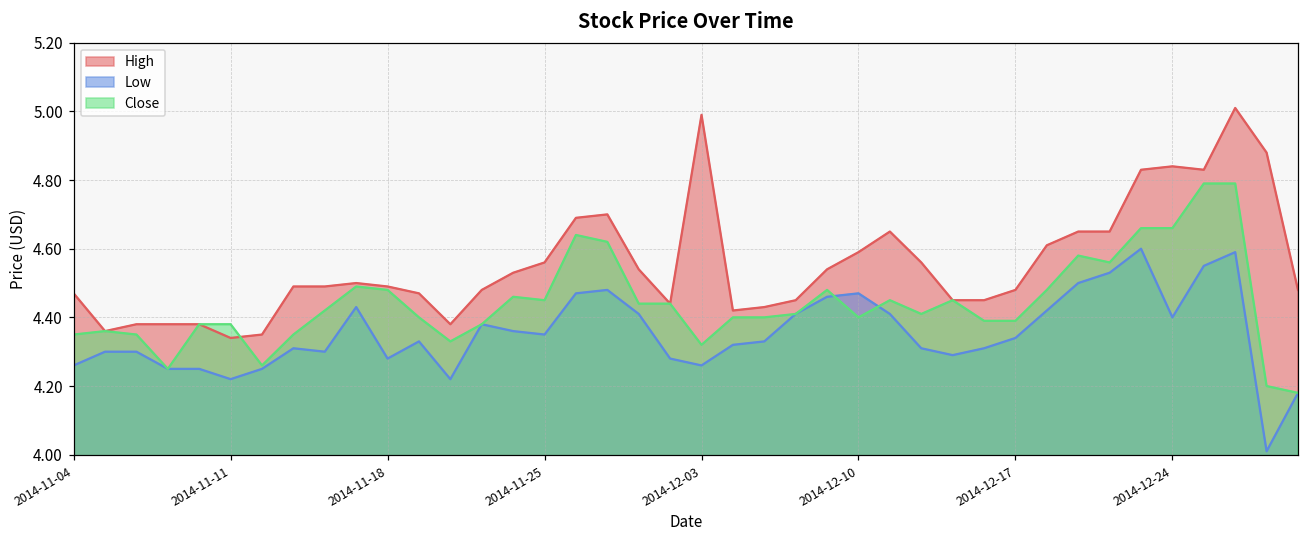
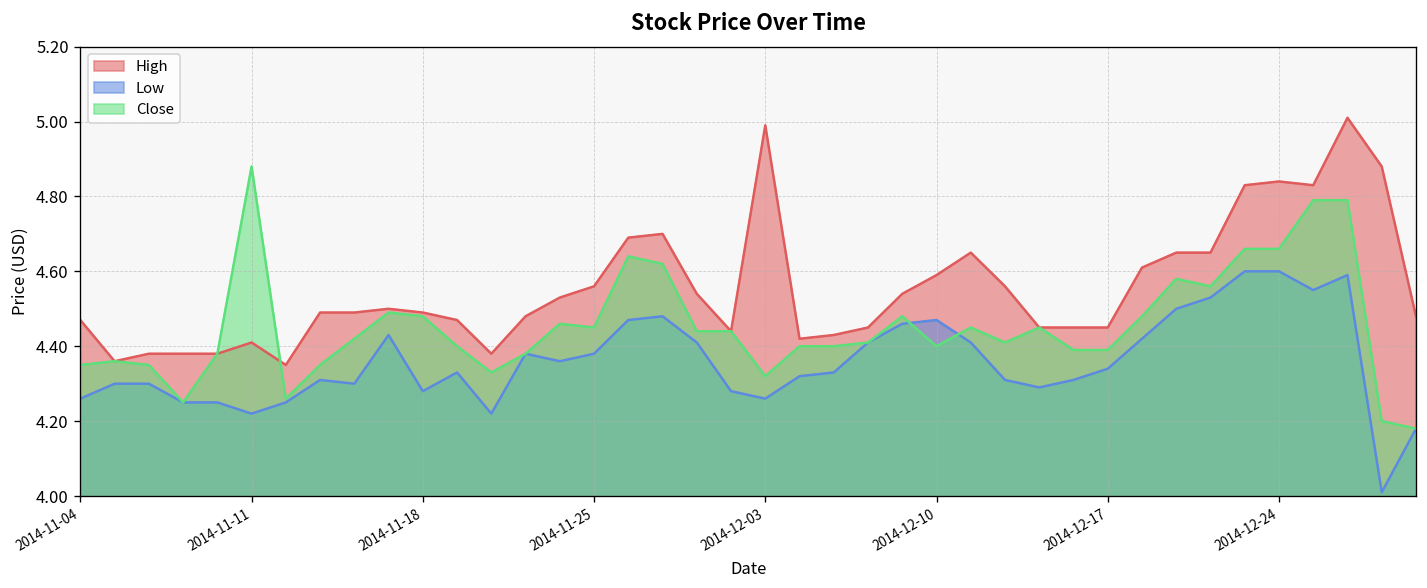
High, 2014-11-11: 4.34 -> 4.41
Close, 2014-11-11: 4.38 -> 4.88
Low, 2014-11-25: 4.35 -> 4.38
High, 2014-12-17: 4.48 -> 4.45
Low, 2014-12-24: 4.4 -> 4.6
